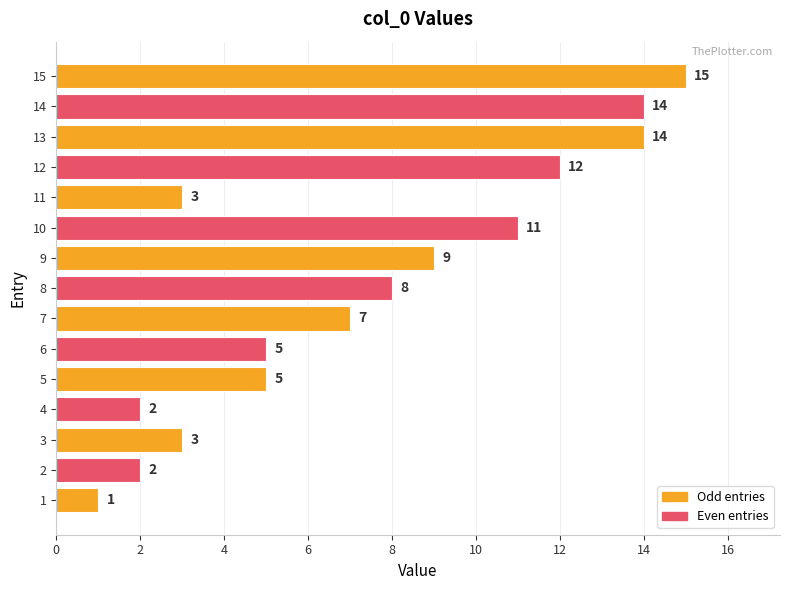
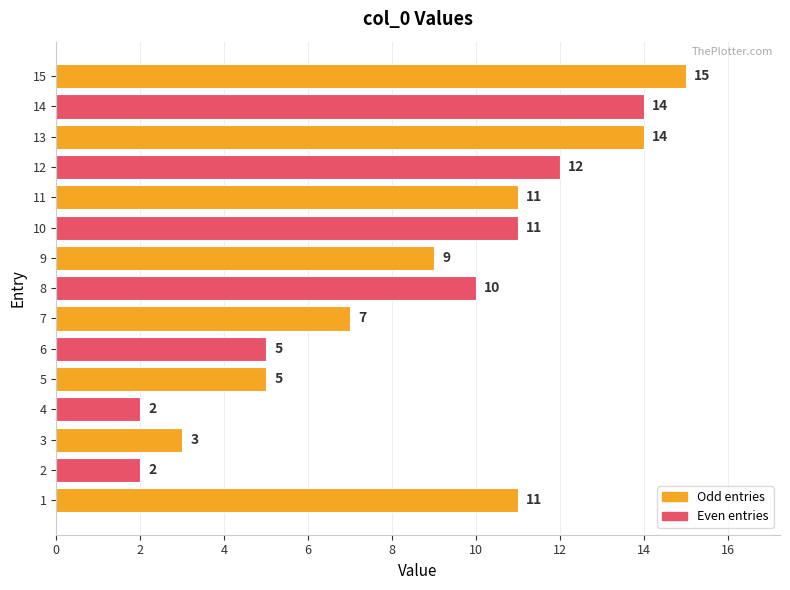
11: 3 -> 11
8: 8 -> 10
1: 1 -> 11
